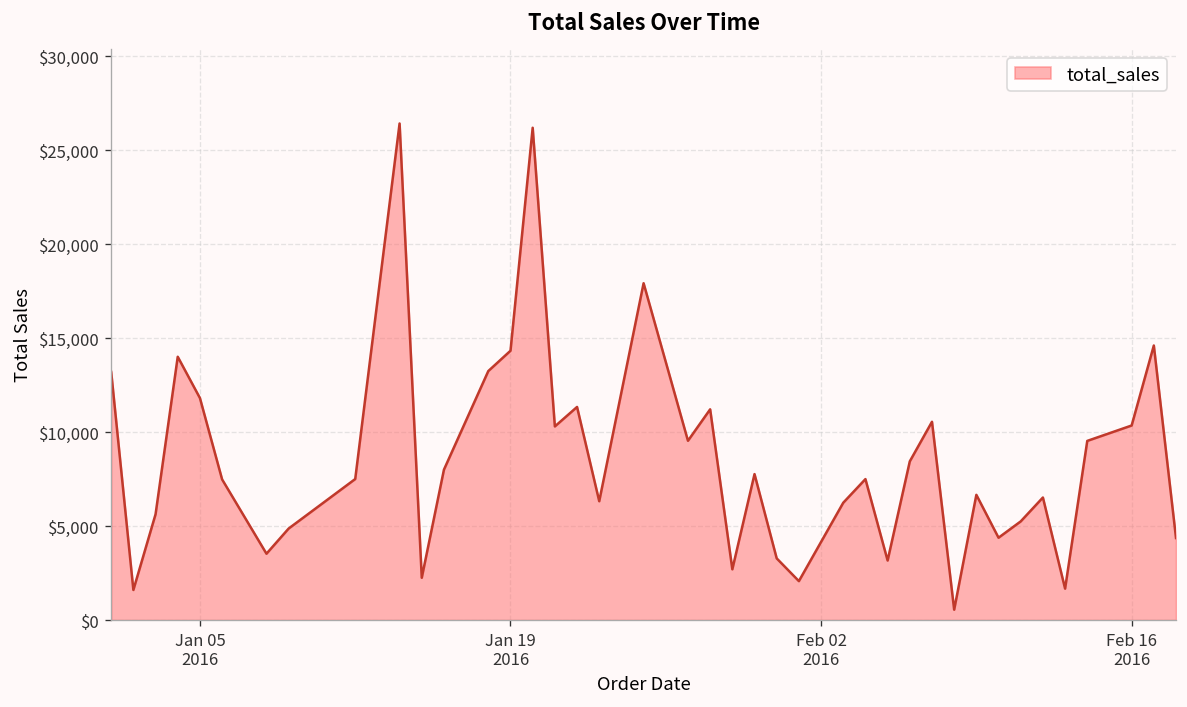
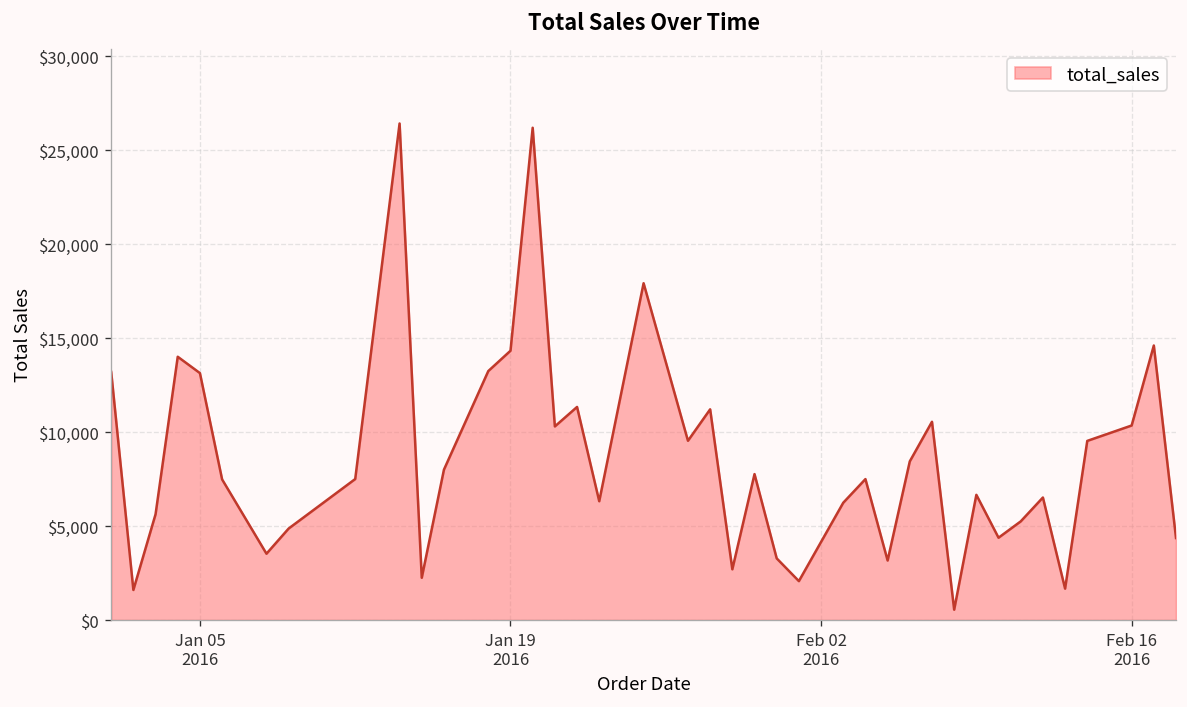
Jan 05 2016: $11,800 -> $13,100
